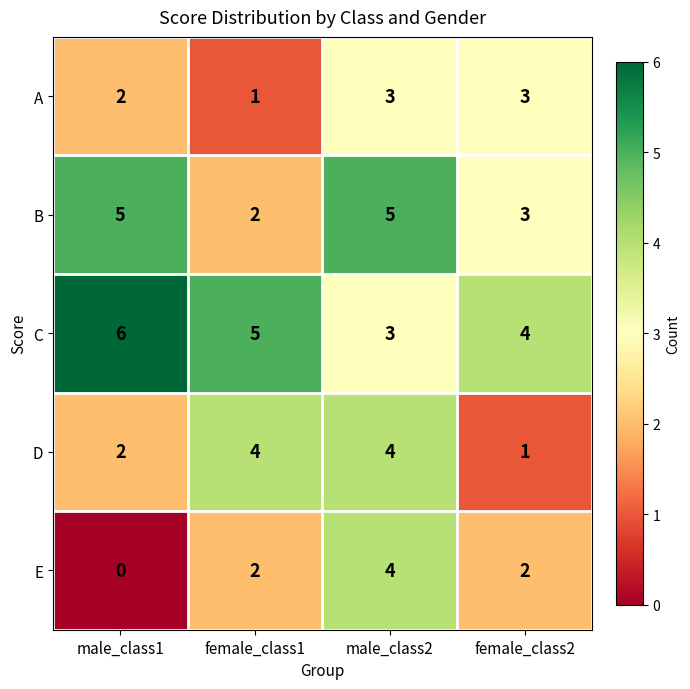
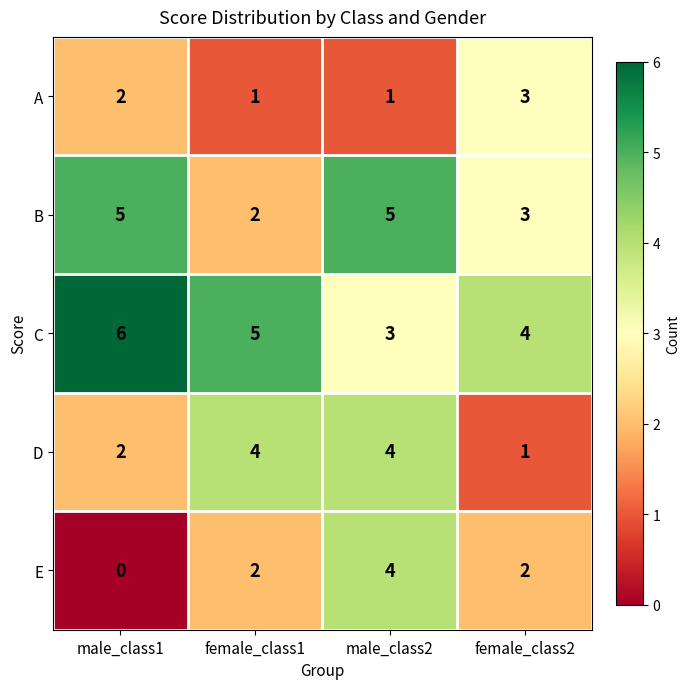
A, male_class2: 3 -> 1
